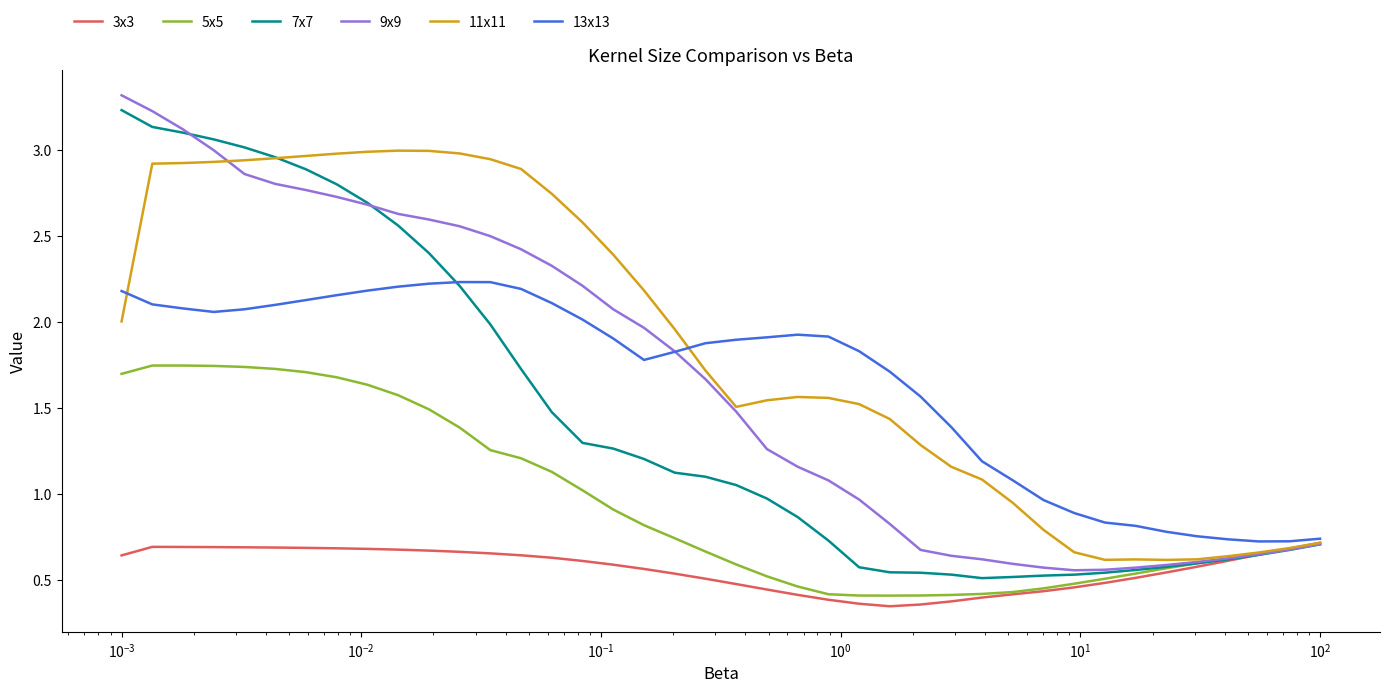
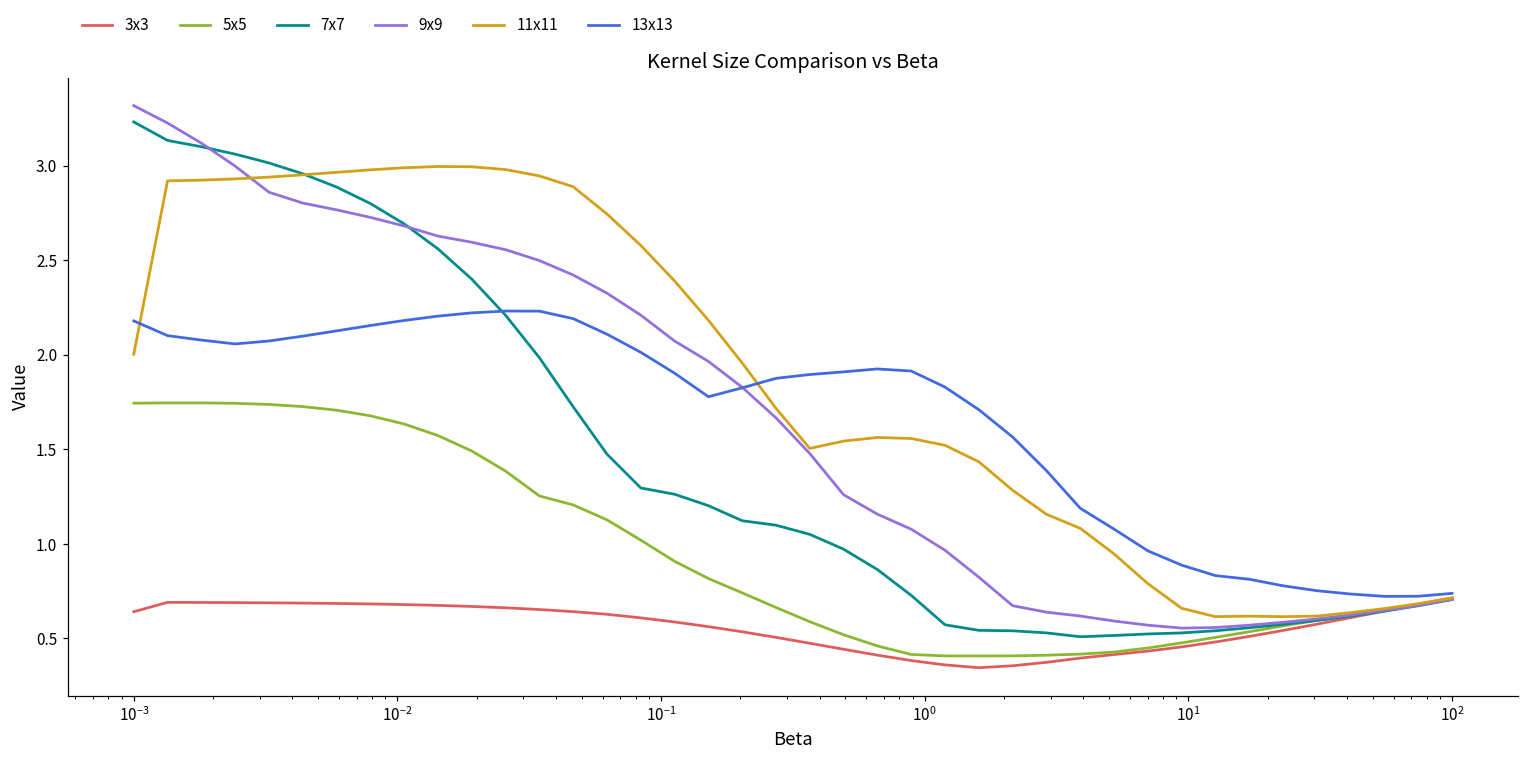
5x5, 10^-3: 1.70 -> 1.74
